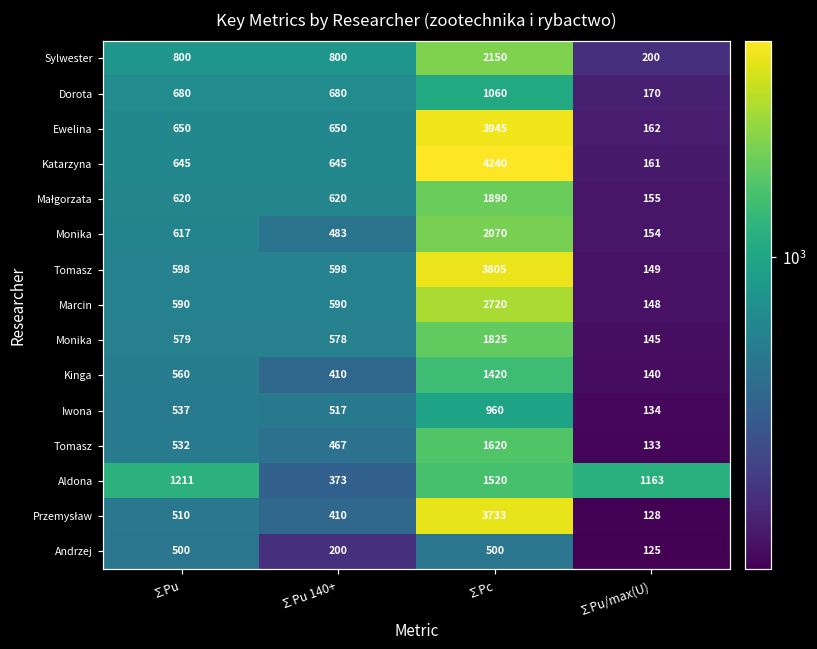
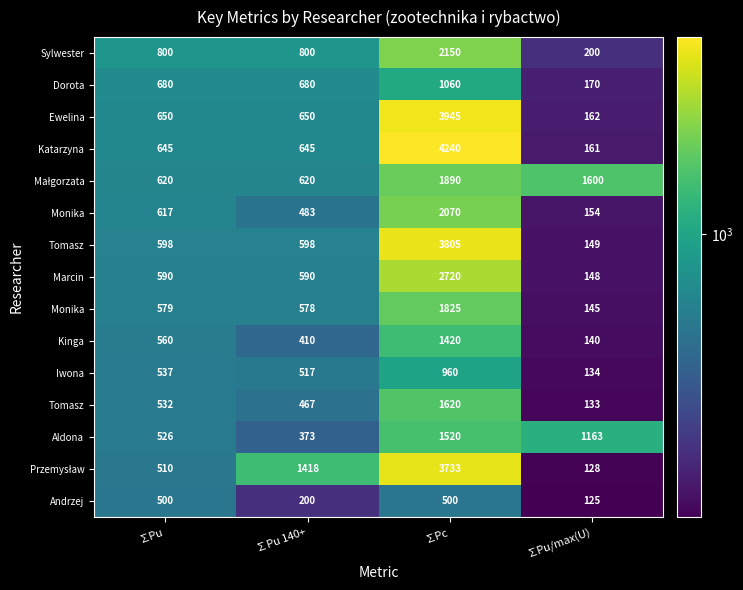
Małgorzata, ∑Pu/max(U): 155 -> 1600
Aldona, ∑Pu: 1211 -> 526
Przemysław, ∑Pu 140+: 410 -> 1418
